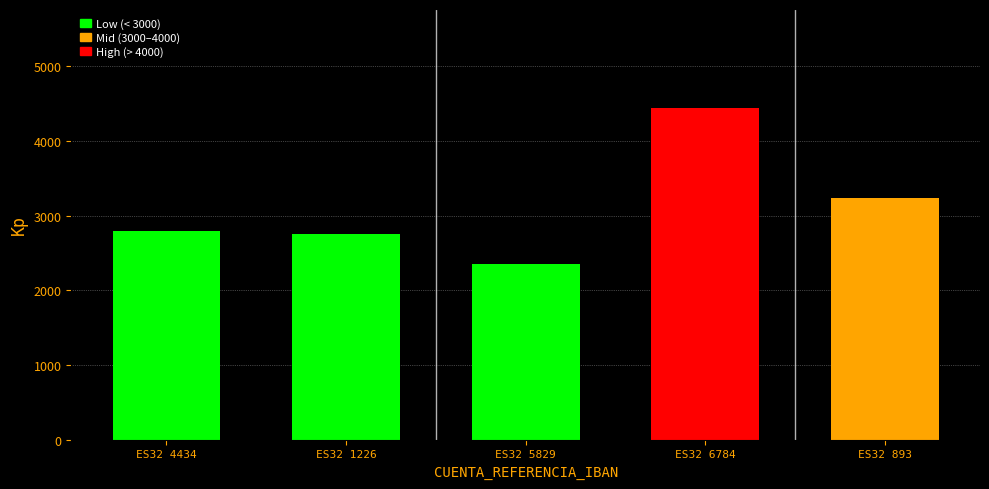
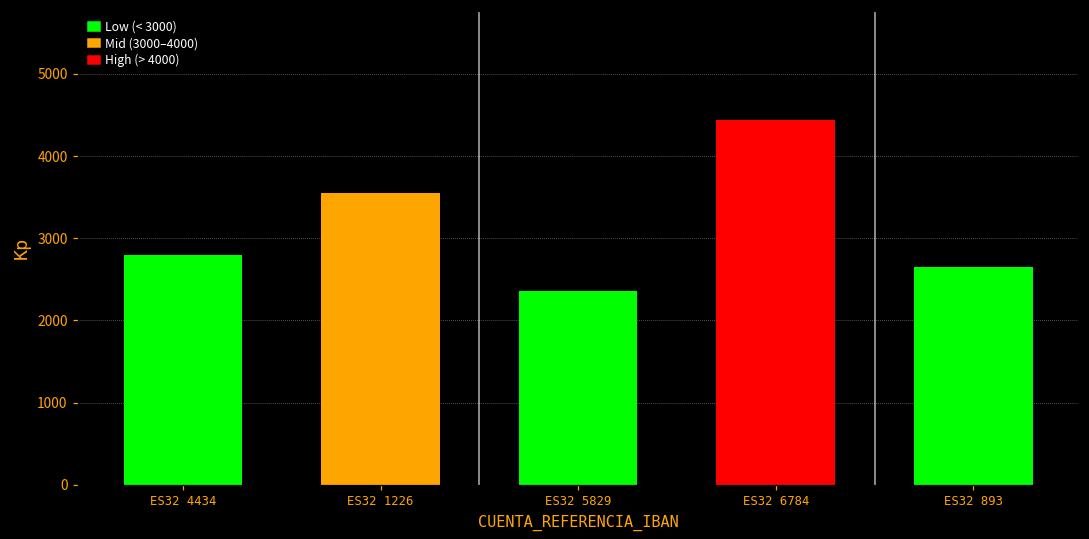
ES32 1226: 2800 -> 3600
ES32 893: 3200 -> 2700
